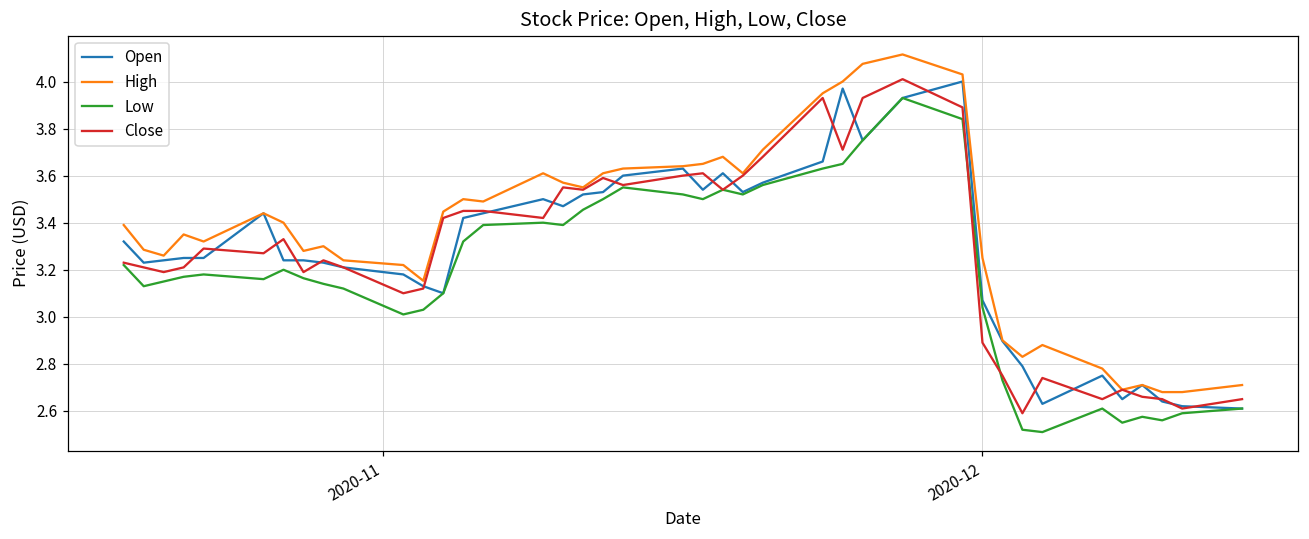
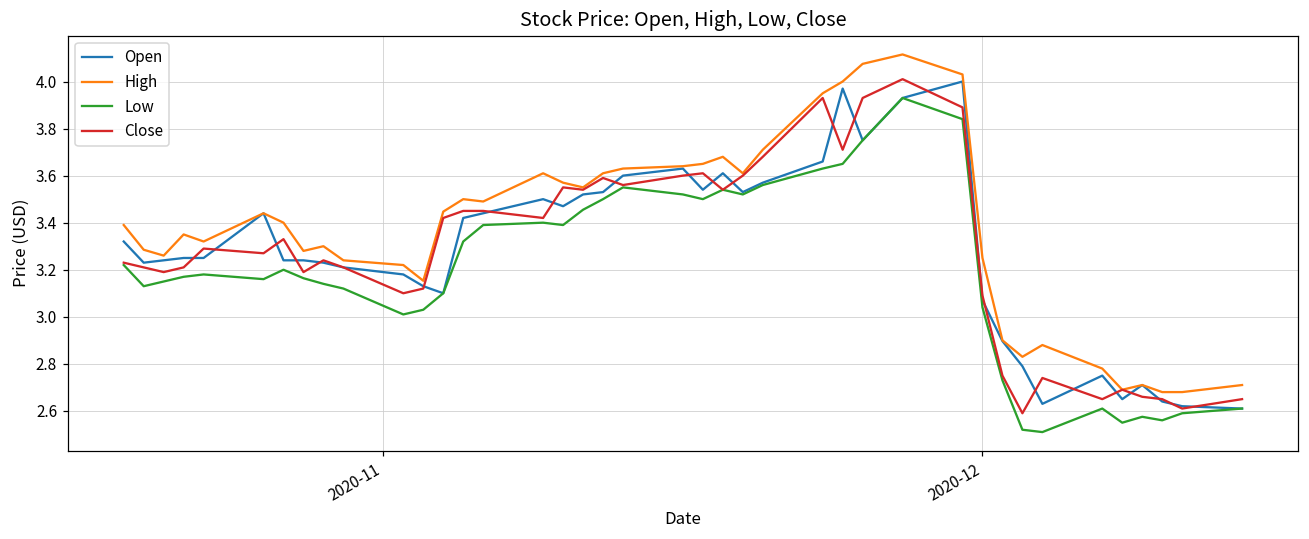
Close, 2020-12: 2.89 -> 3.09
